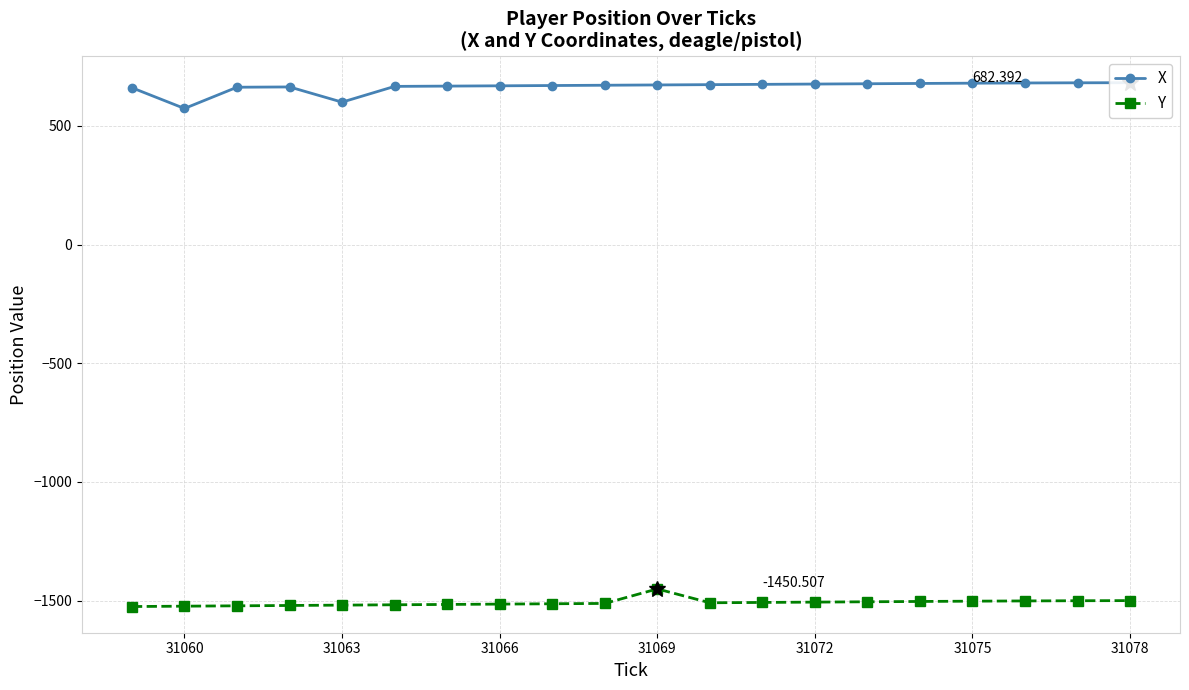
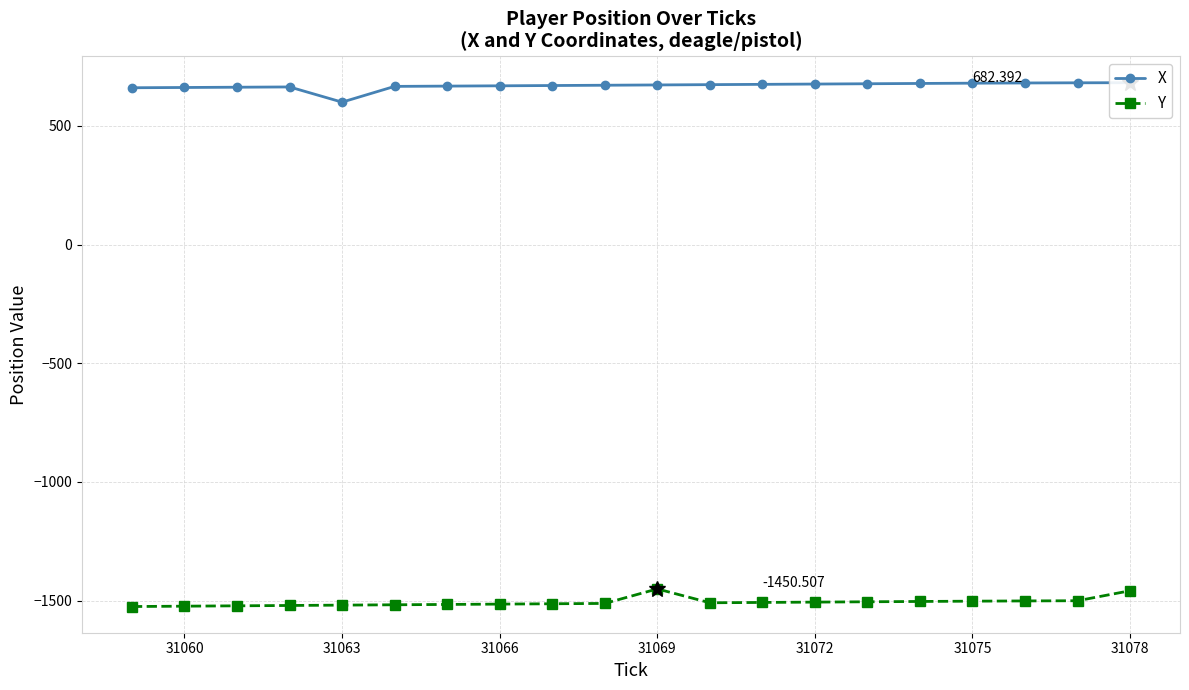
X, 31060: 570 -> 660
Y, 31078: -1500 -> -1460
